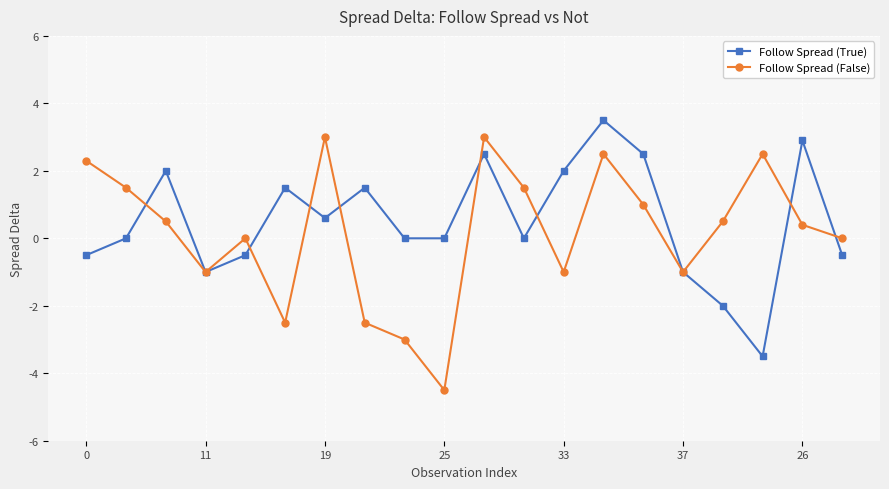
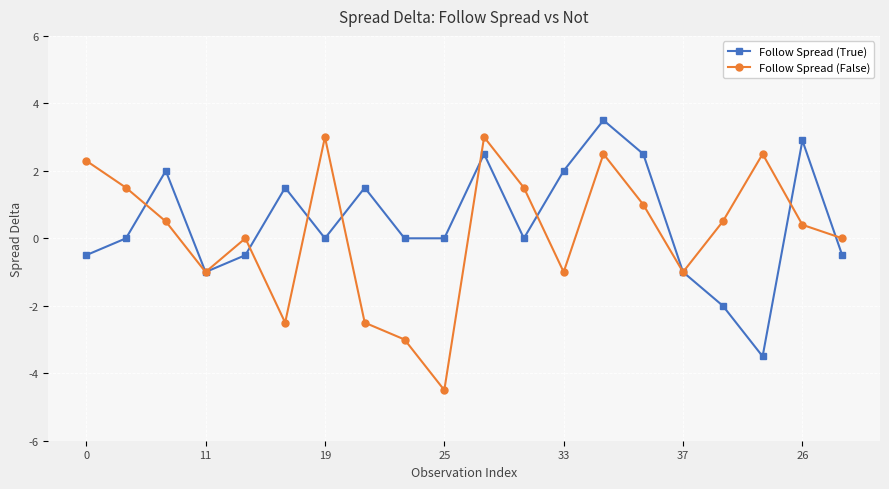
Follow Spread (True), 19: 0.6 -> 0.0
